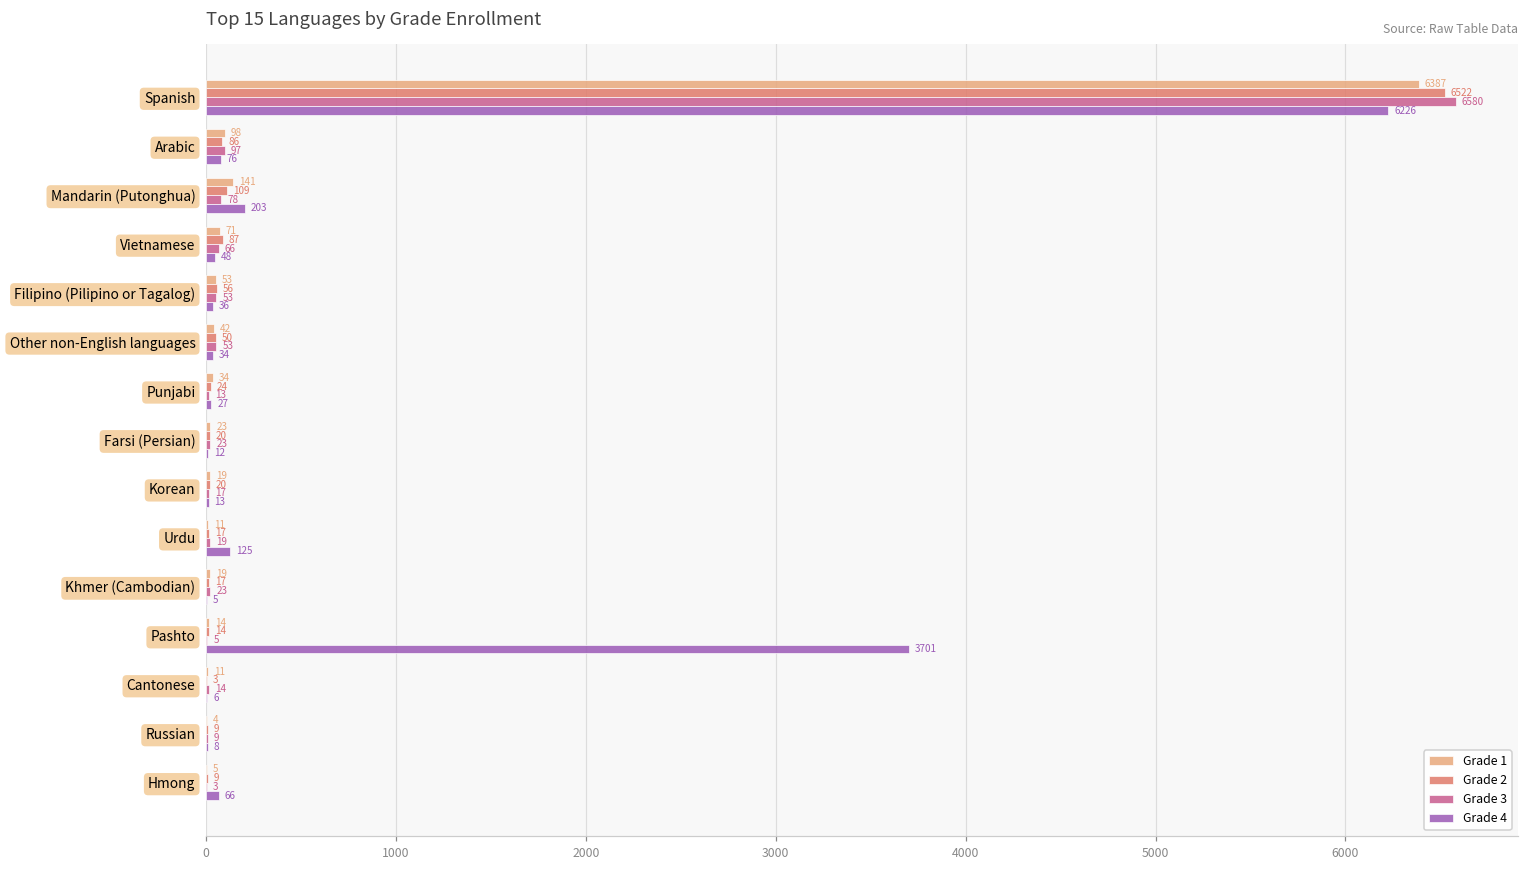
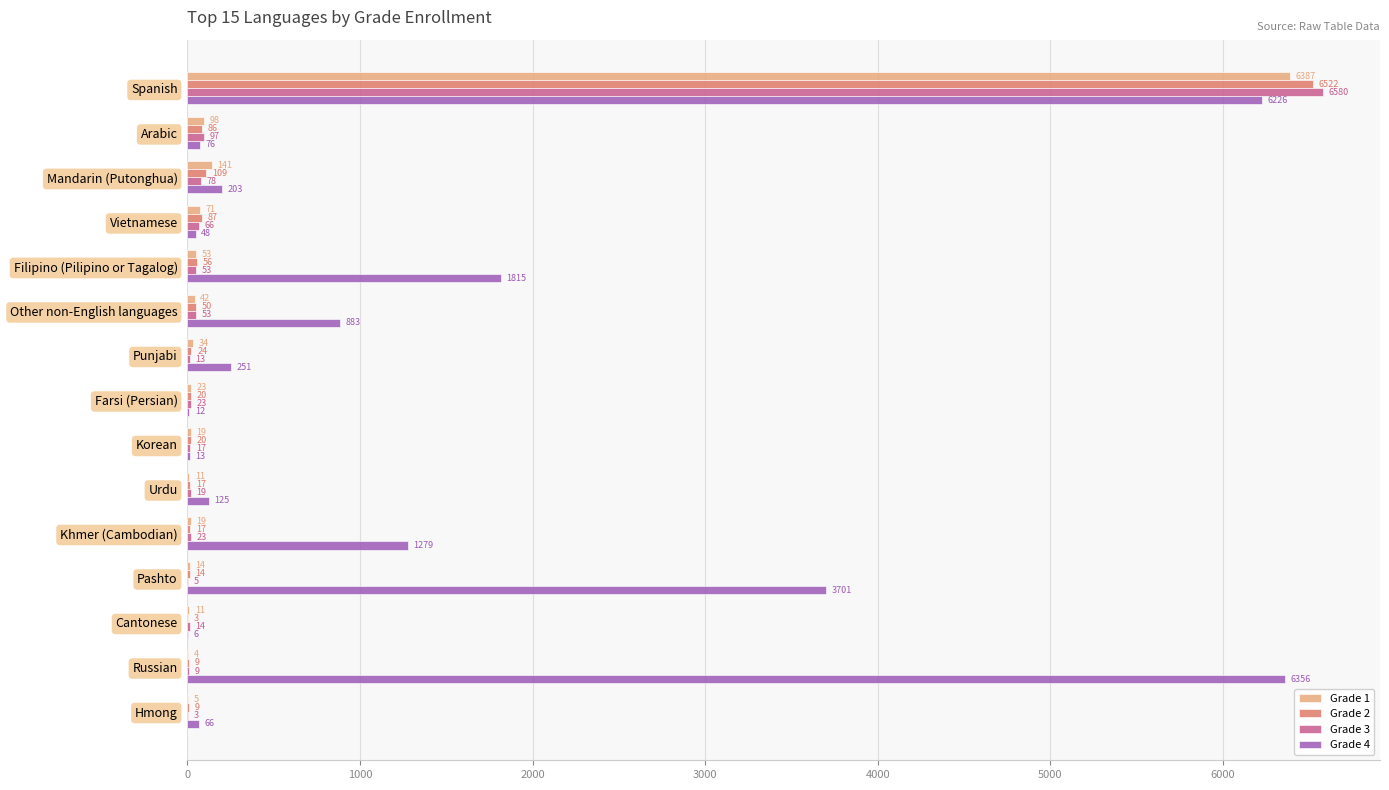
Grade 4, Filipino (Pilipino or Tagalog): 36 -> 1815
Grade 4, Other non-English languages: 34 -> 883
Grade 4, Punjabi: 27 -> 251
Grade 4, Khmer (Cambodian): 5 -> 1279
Grade 4, Russian: 8 -> 6356
